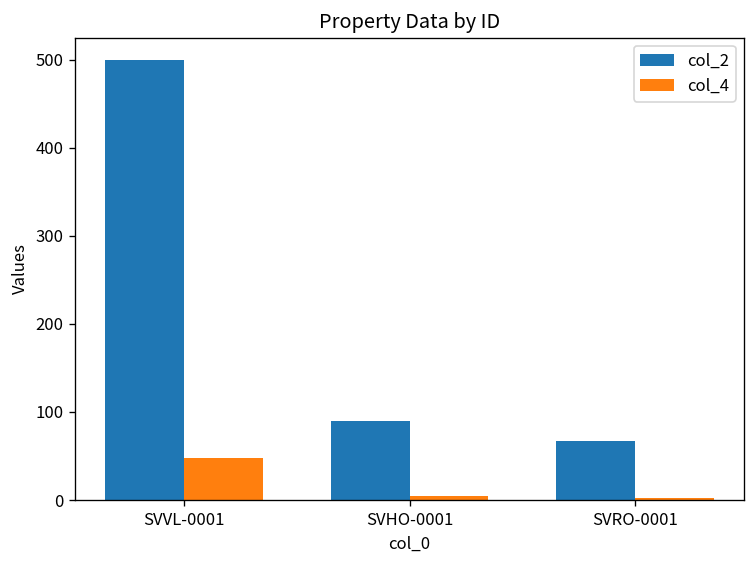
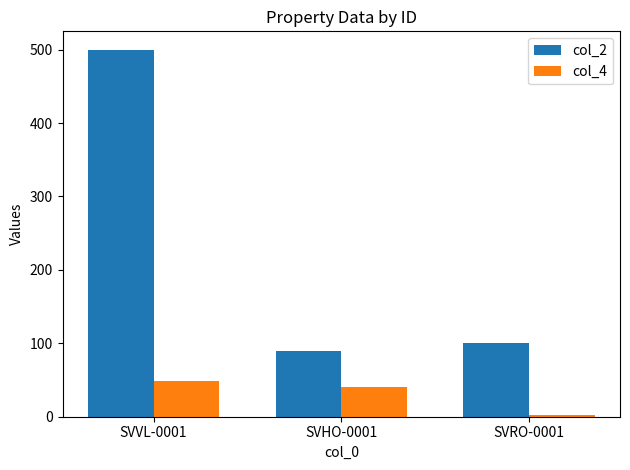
col_4, SVHO-0001: 10 -> 40
col_2, SVRO-0001: 70 -> 100
